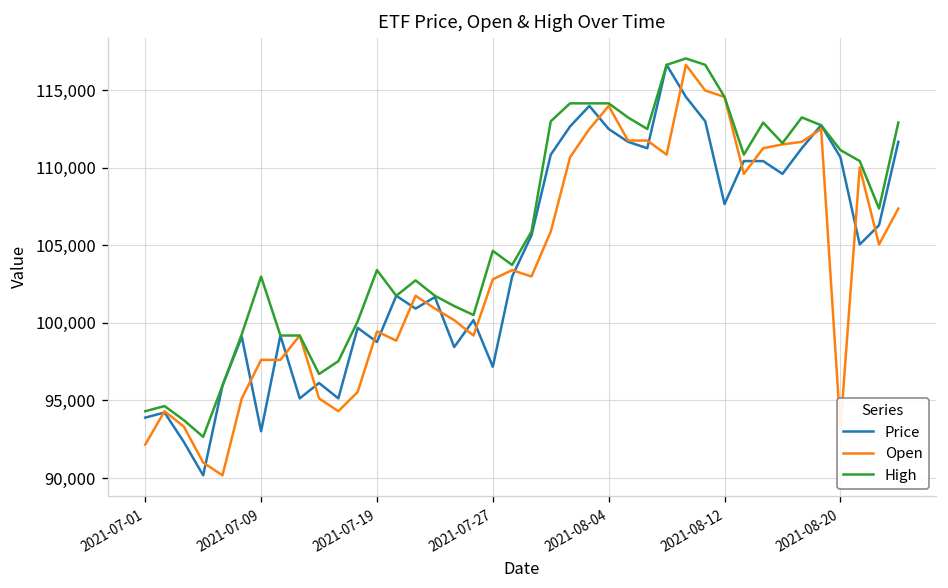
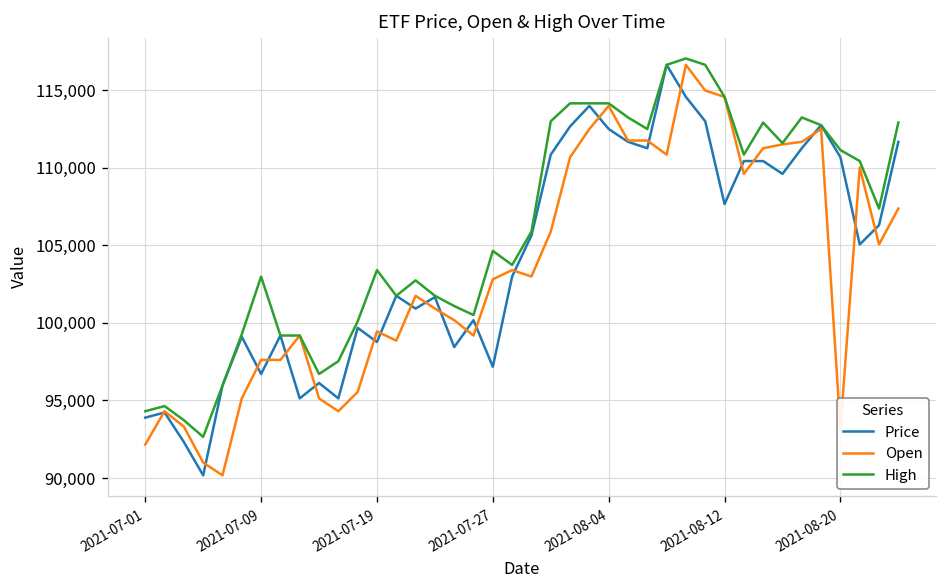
Price, 2021-07-09: 93,000 -> 96,700
